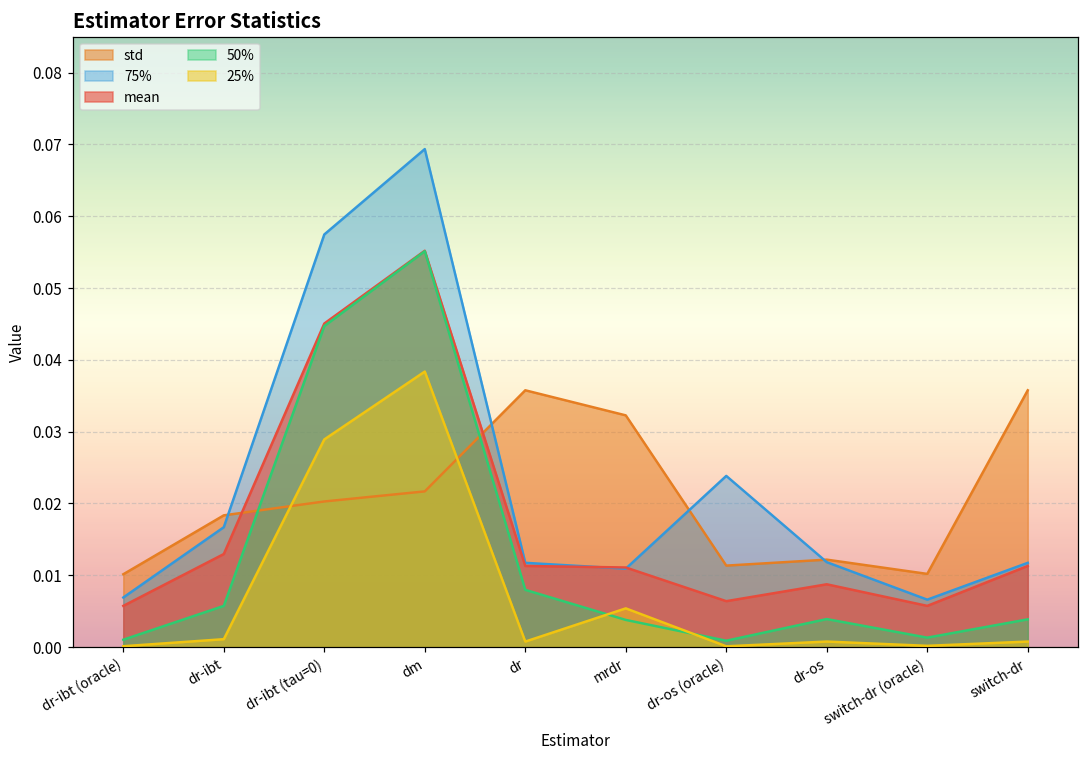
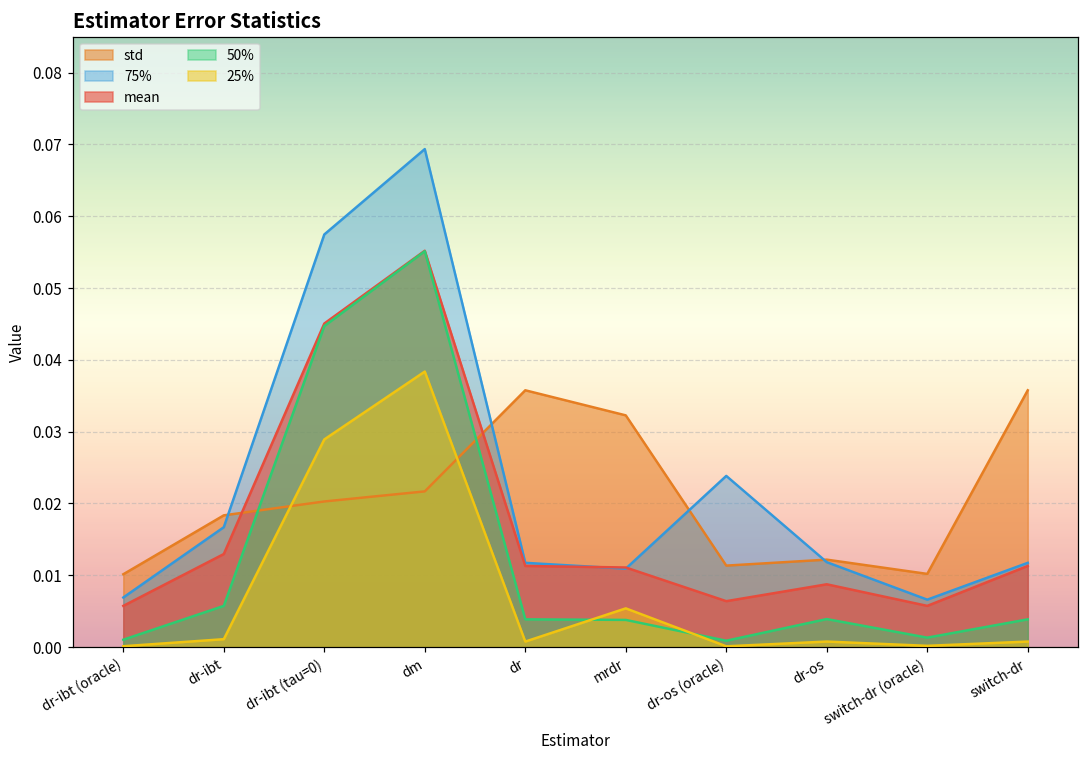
50%, dr: 0.008 -> 0.004
